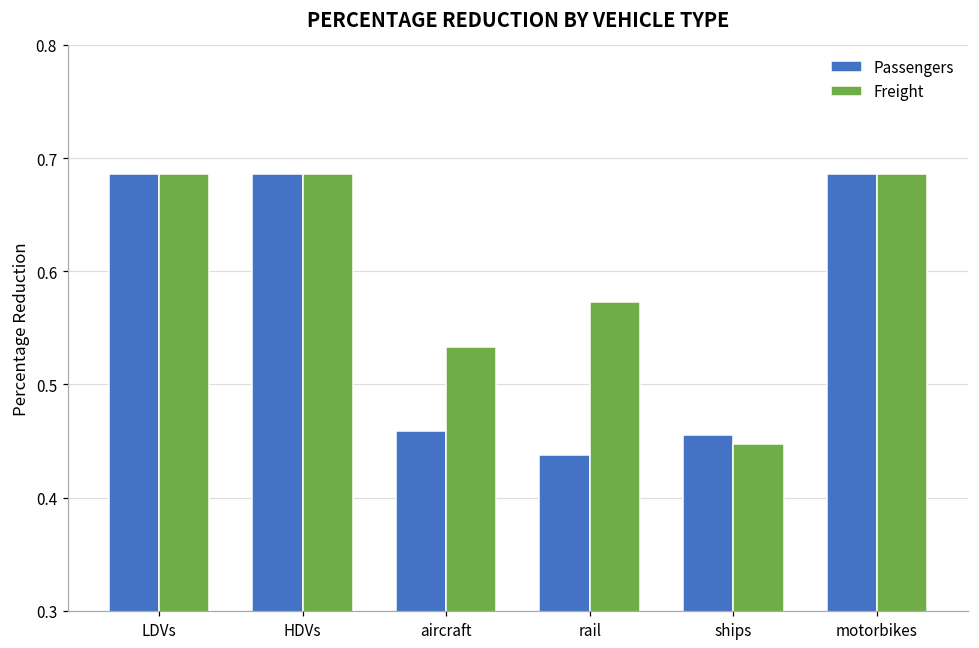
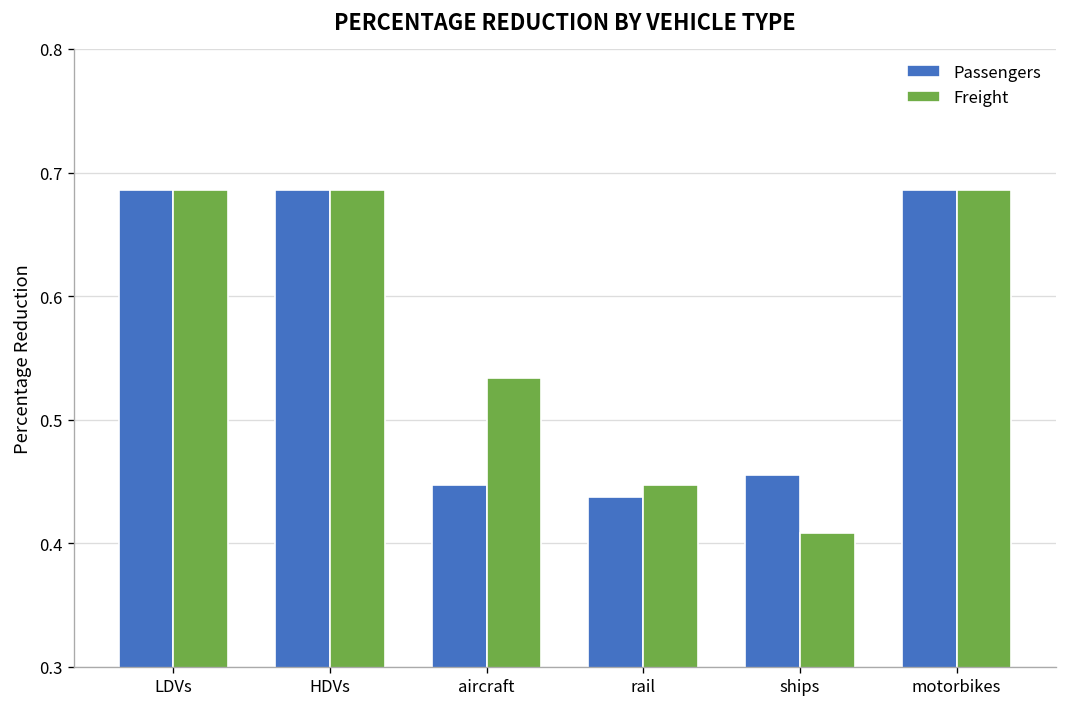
Passengers, aircraft: 0.459 -> 0.447
Freight, rail: 0.573 -> 0.447
Freight, ships: 0.447 -> 0.408
